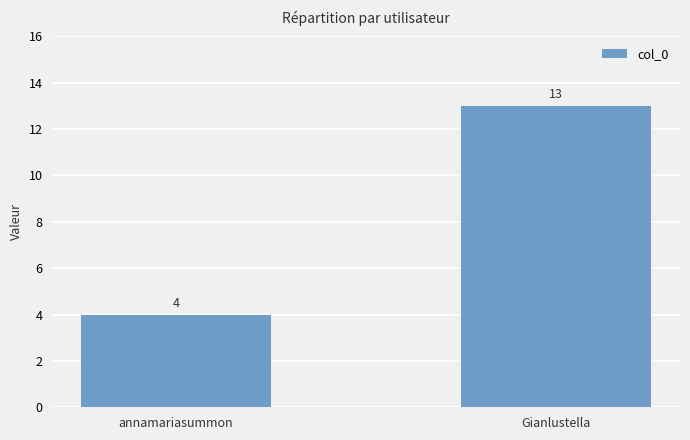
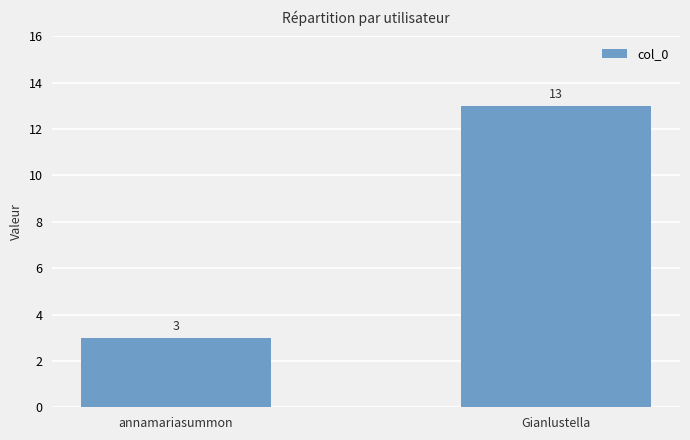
annamariasummon: 4 -> 3
